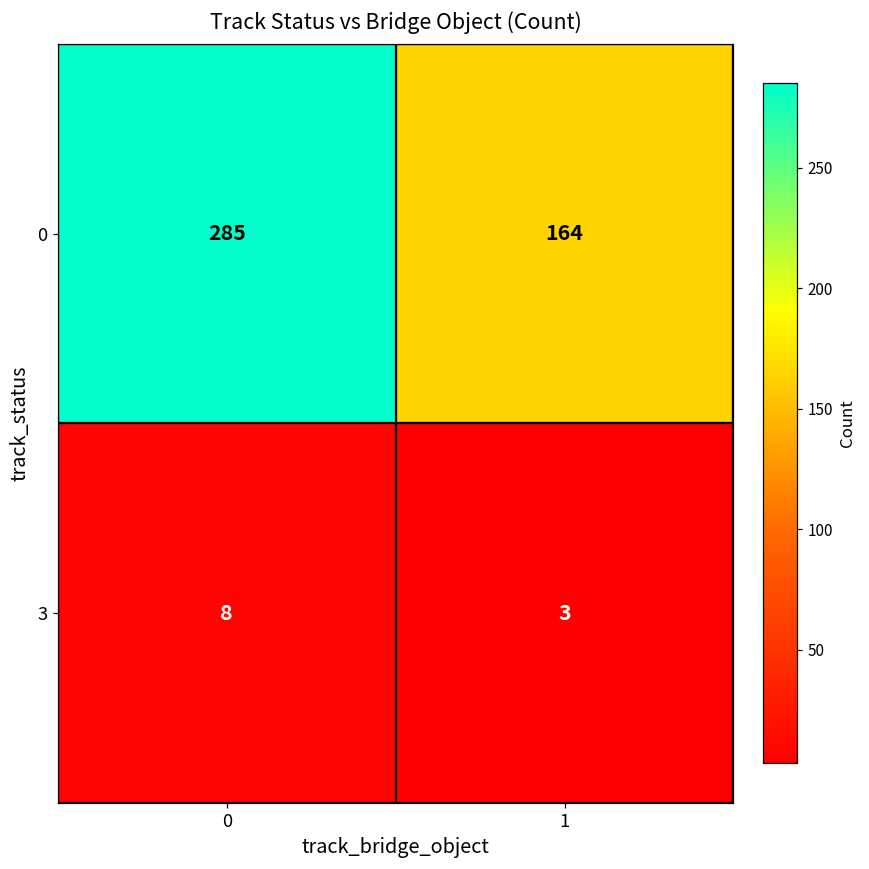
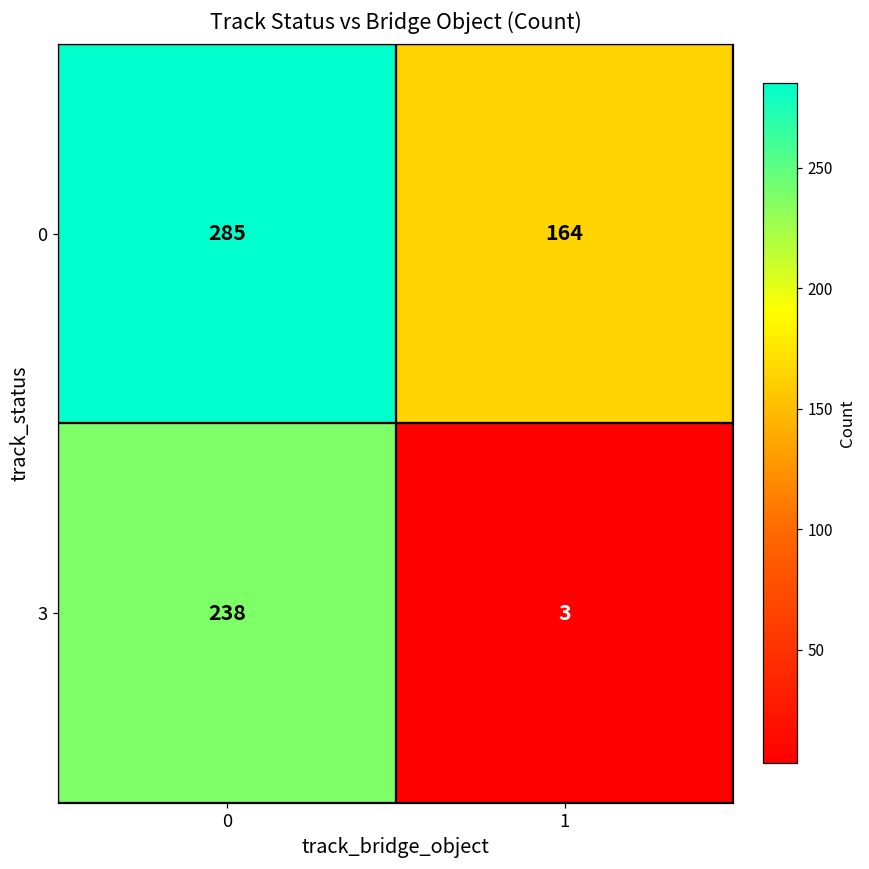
3, 0: 8 -> 238
